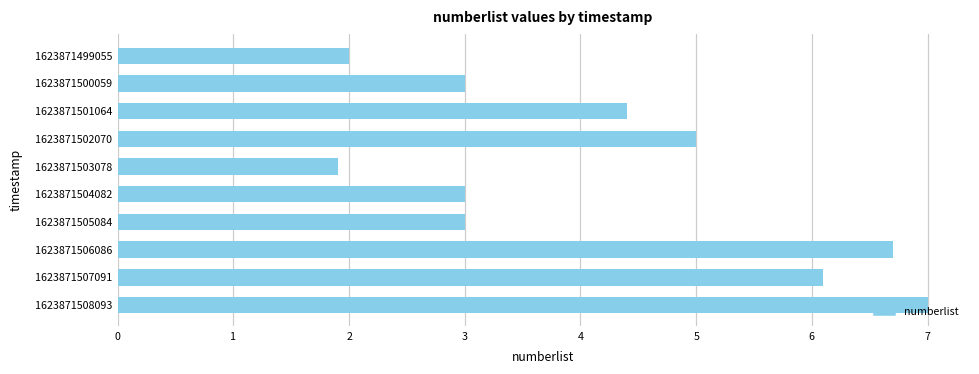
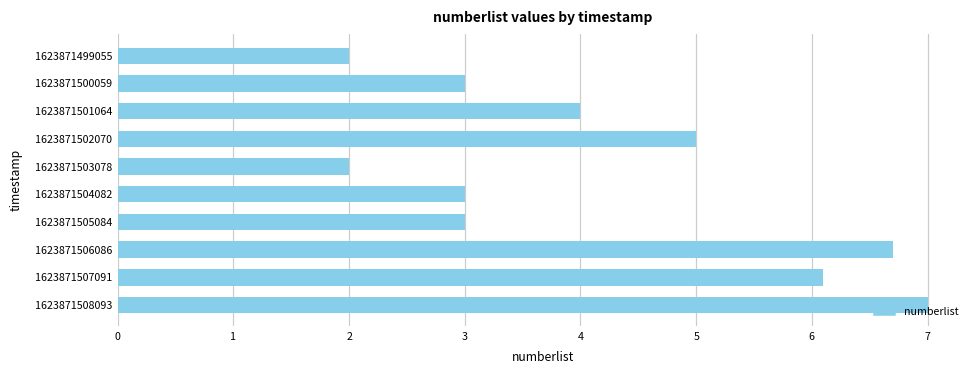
1623871501064: 4.4 -> 4.0
1623871503078: 1.9 -> 2.0
